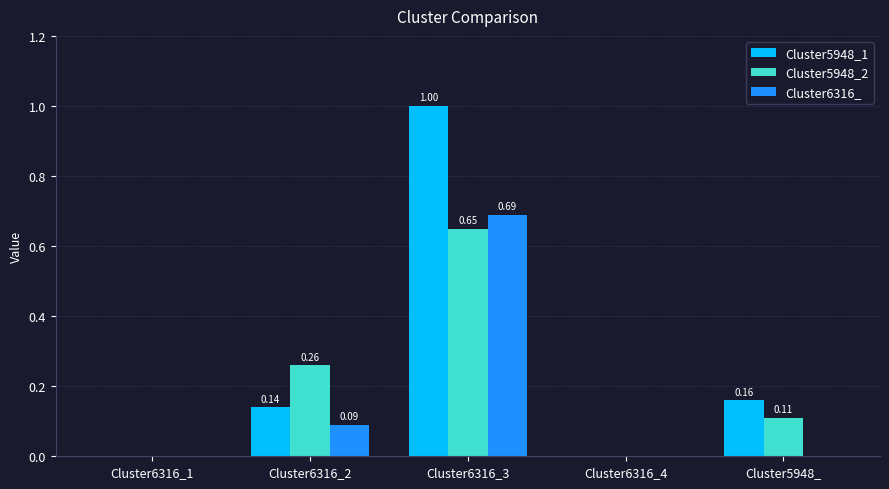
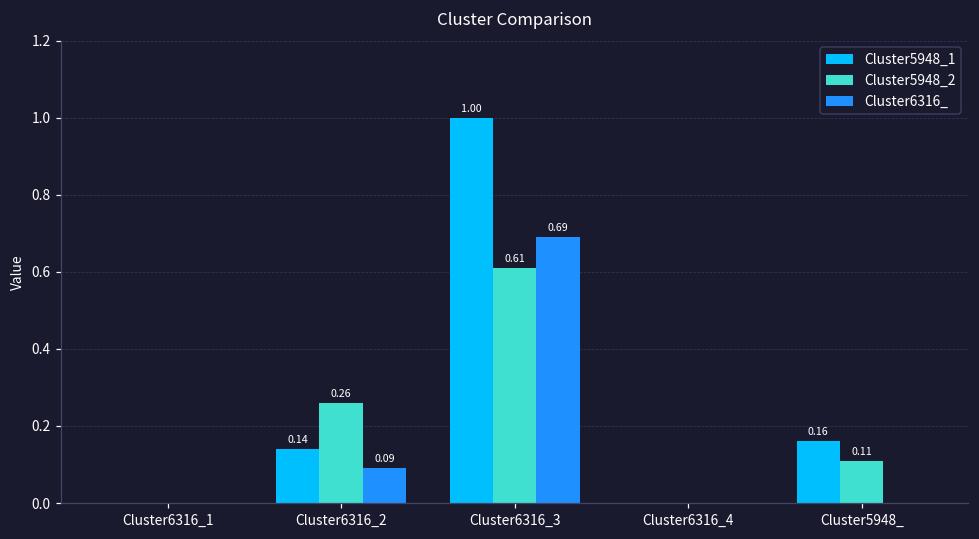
Cluster5948_2, Cluster6316_3: 0.65 -> 0.61
